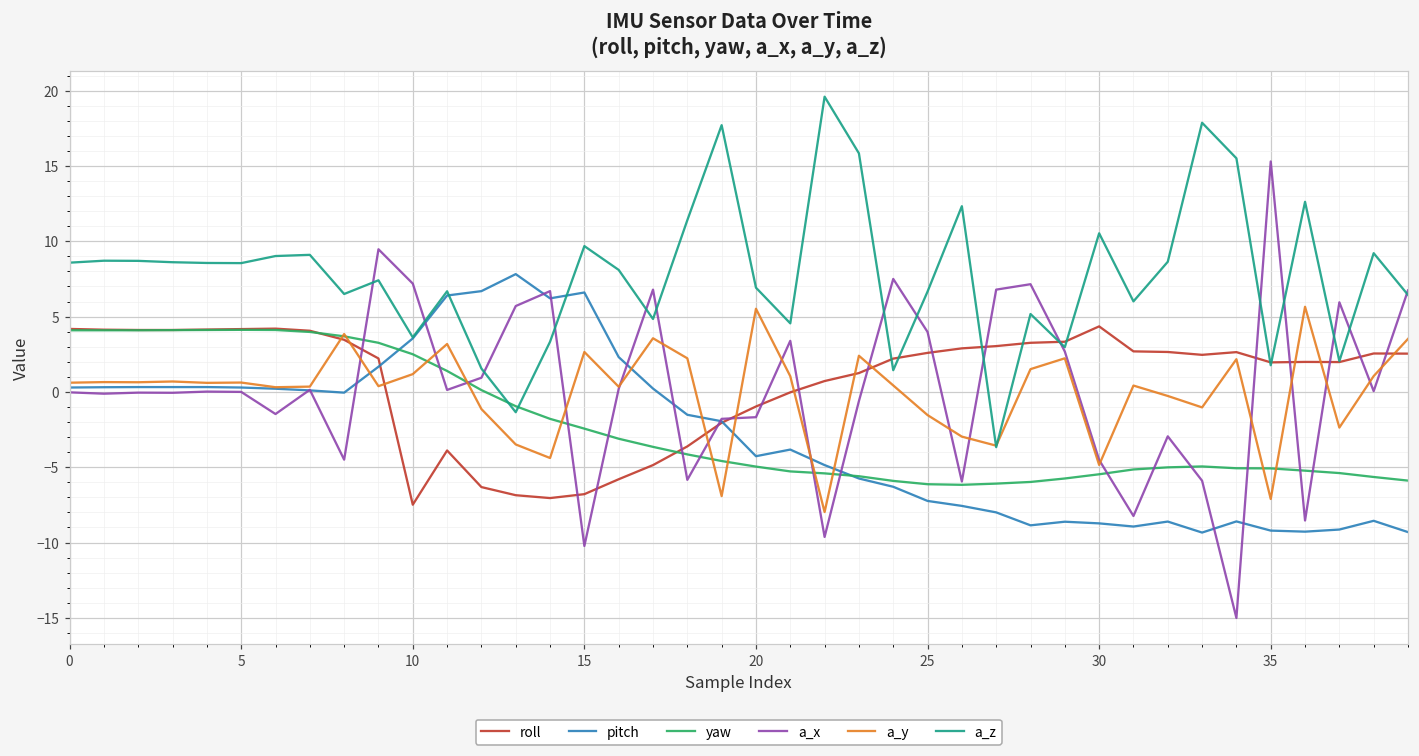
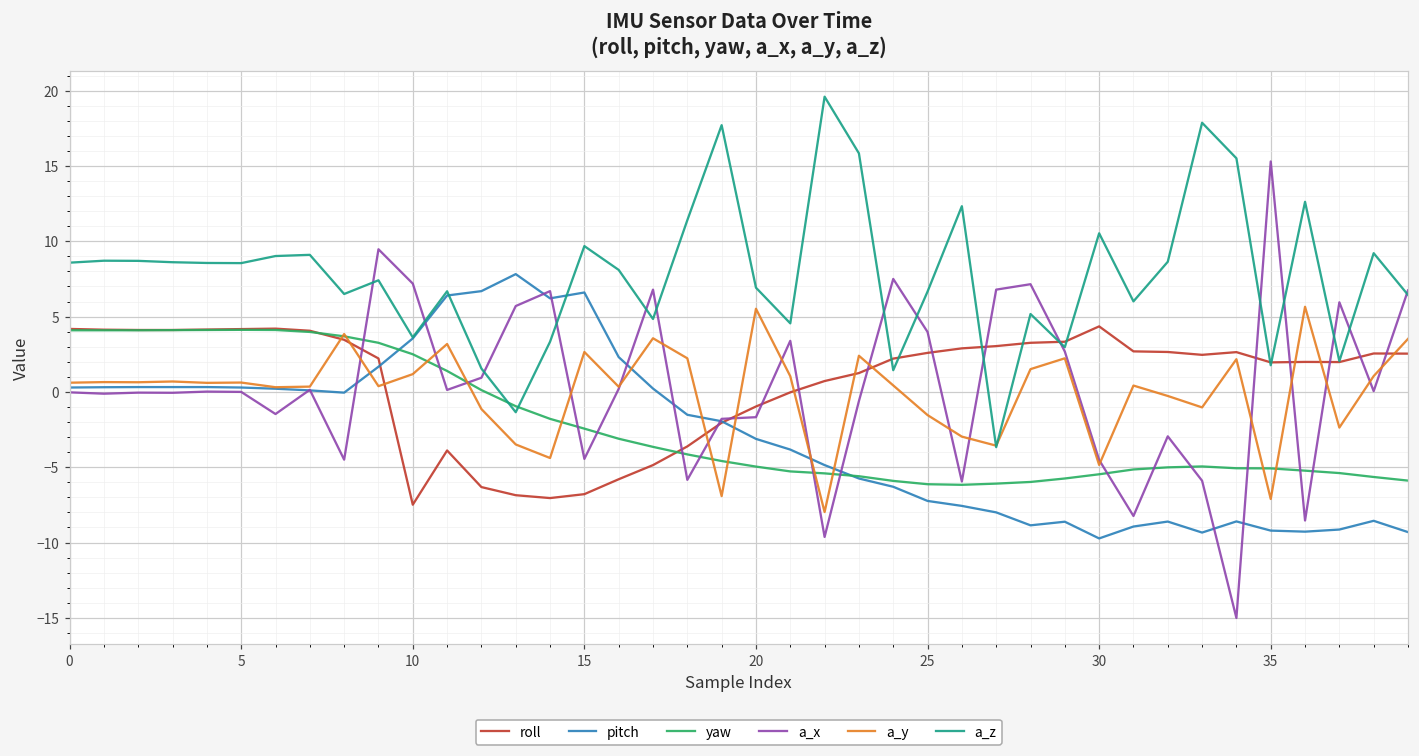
a_x, 15: -10.2 -> -4.5
pitch, 20: -4.3 -> -3.1
pitch, 30: -8.7 -> -9.7
